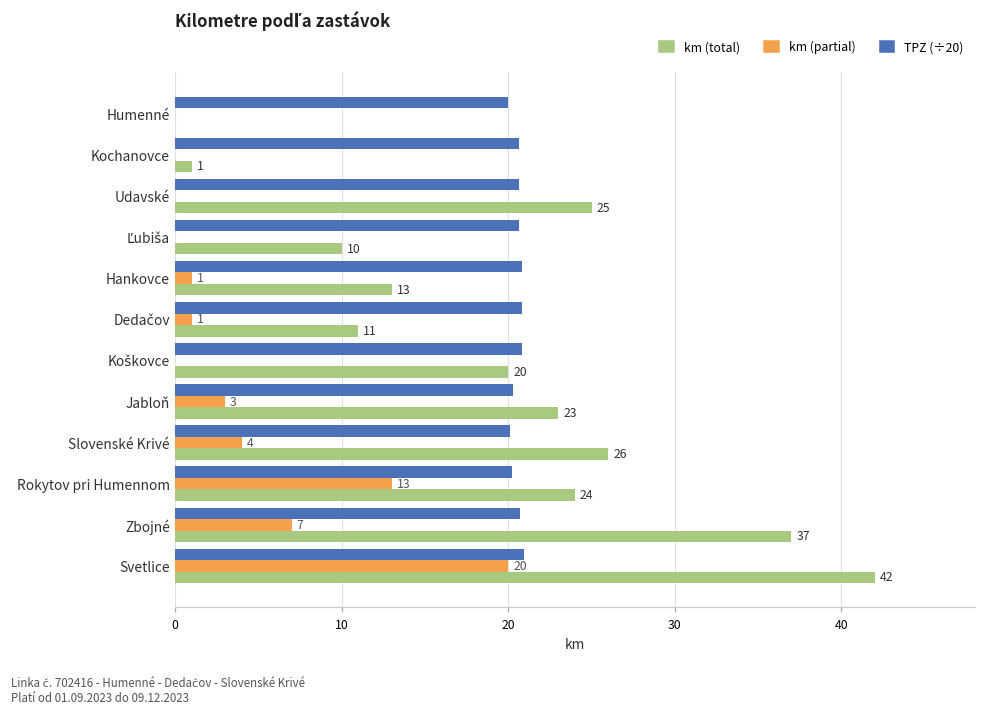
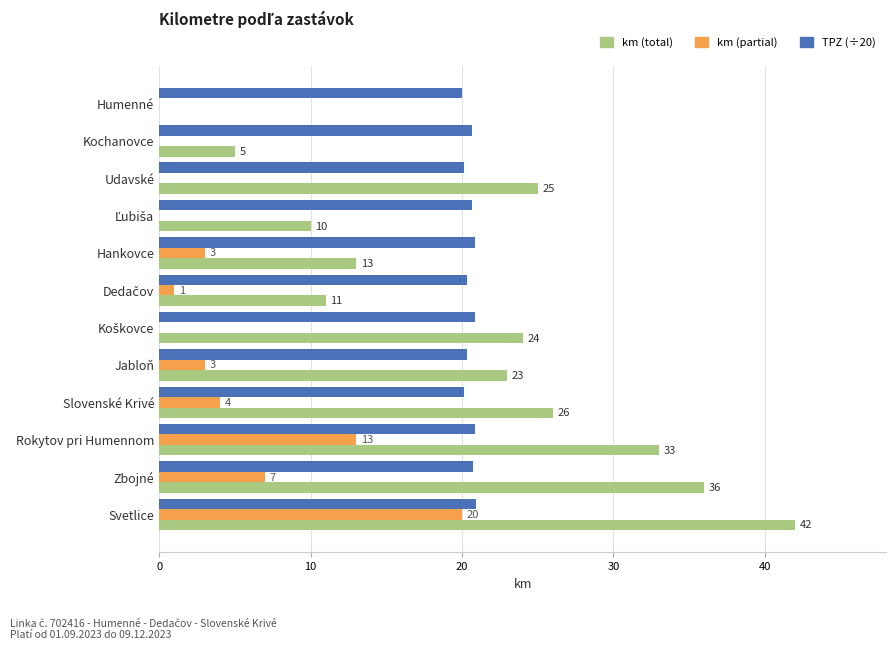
km (total), Kochanovce: 1 -> 5
TPZ (÷20), Udavské: 20.7 -> 20.1
km (partial), Hankovce: 1 -> 3
TPZ (÷20), Dedačov: 20.9 -> 20.3
km (total), Koškovce: 20 -> 24
TPZ (÷20), Rokytov pri Humennom: 20.2 -> 20.9
km (total), Rokytov pri Humennom: 24 -> 33
km (total), Zbojné: 37 -> 36
